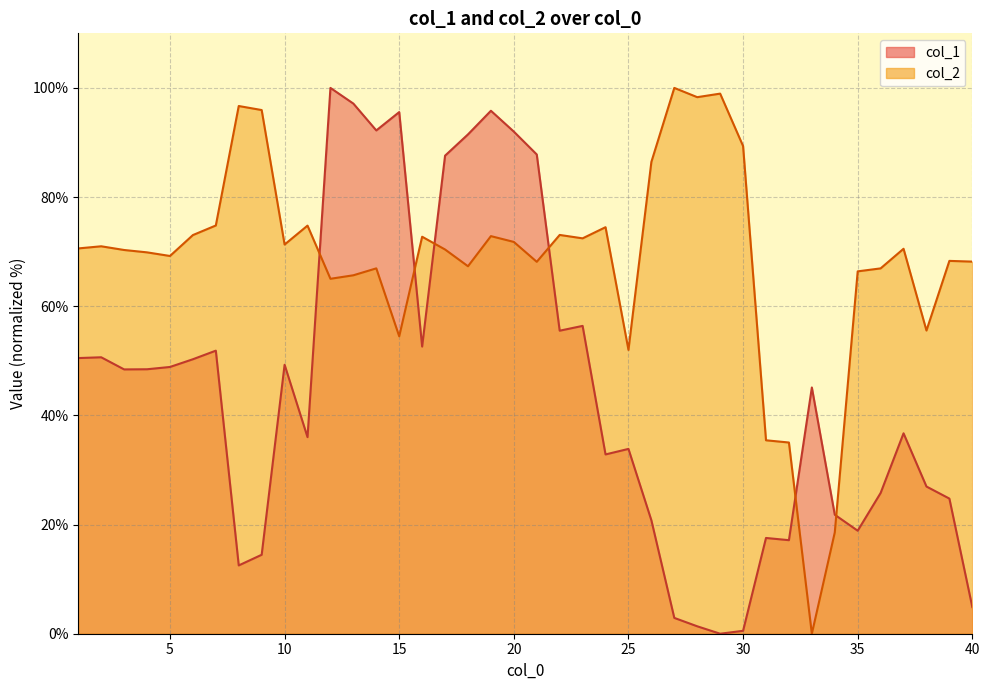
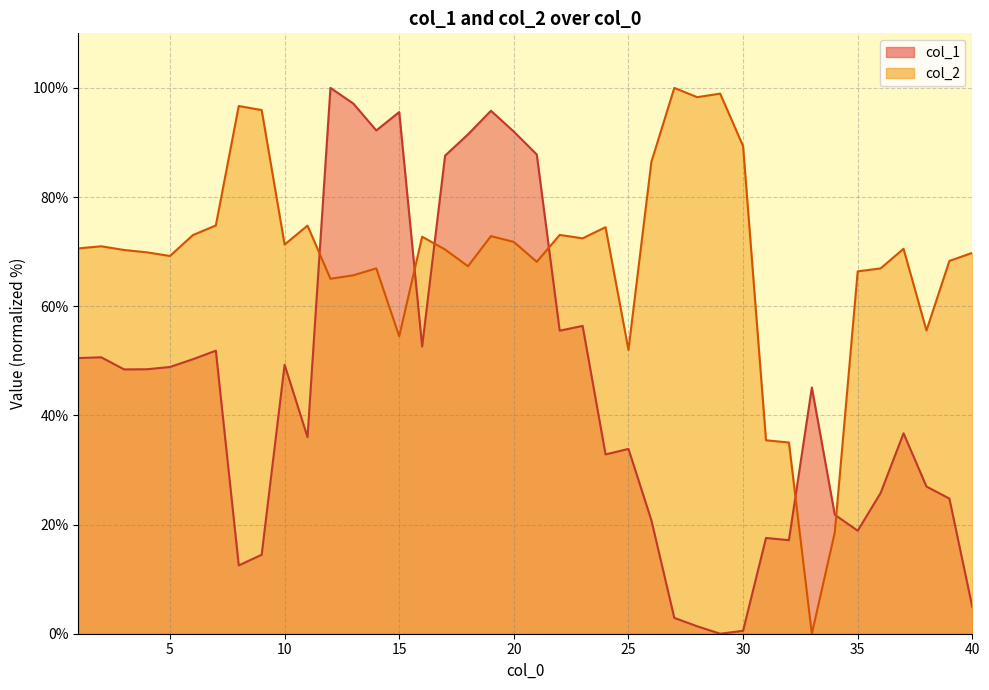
col_2, 40: 68% -> 70%
